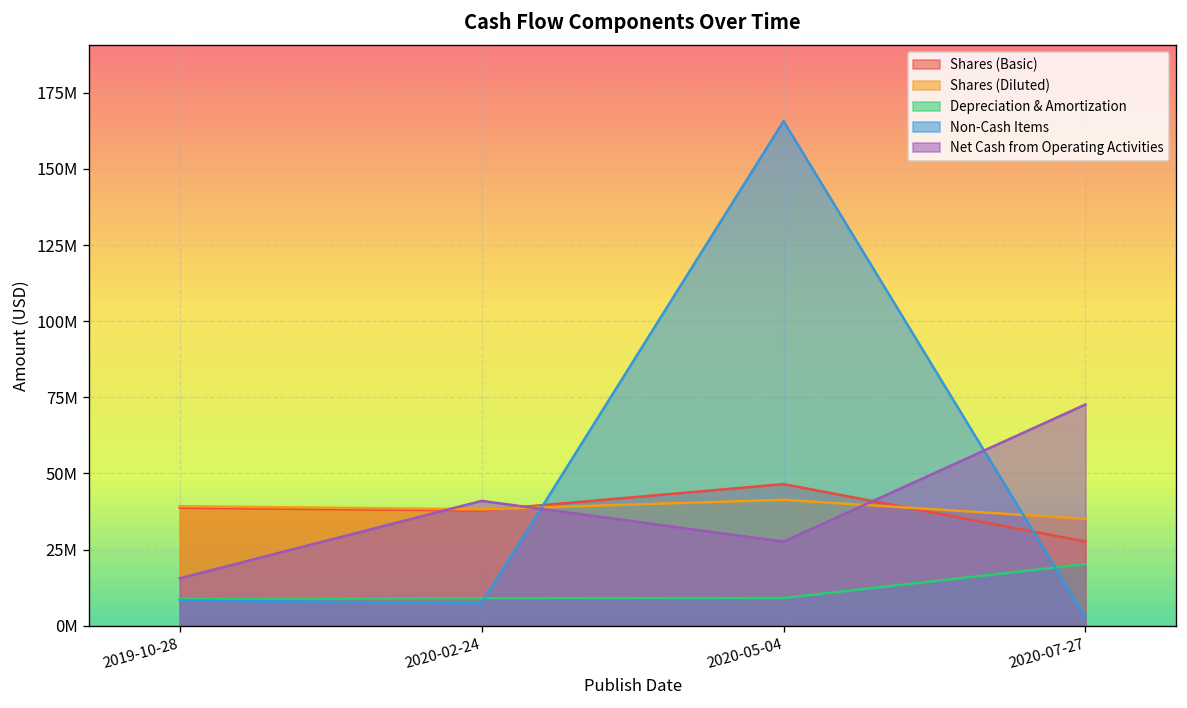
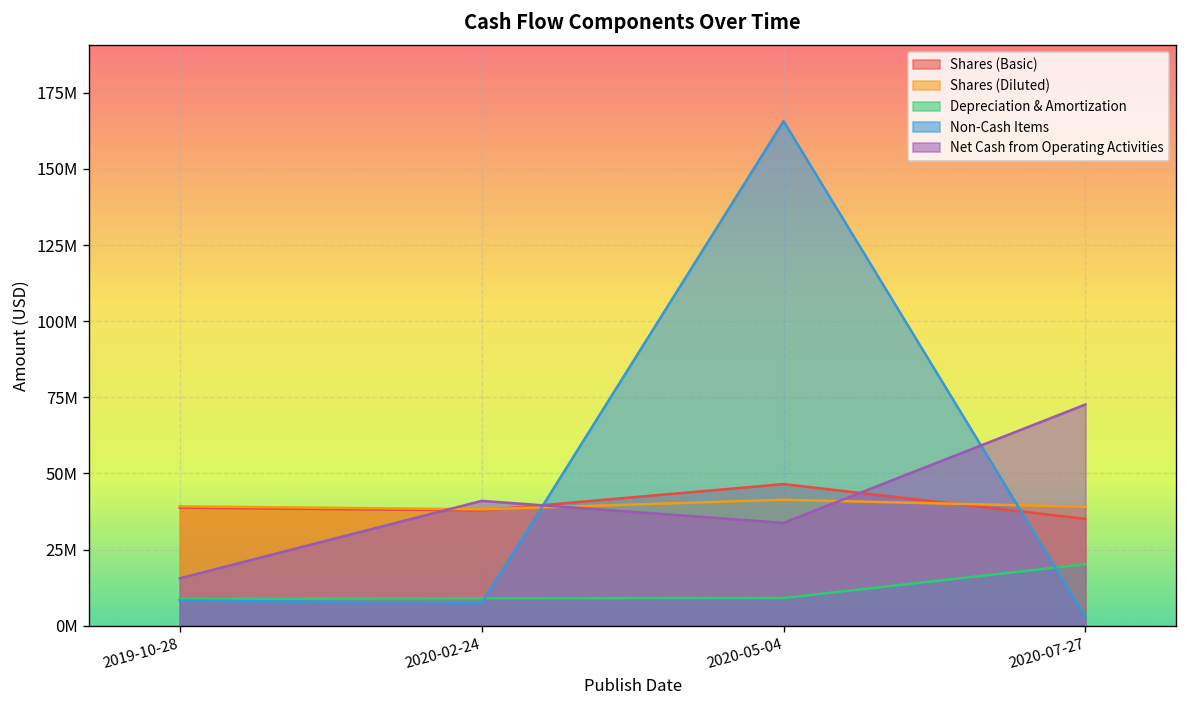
Net Cash from Operating Activities, 2020-05-04: 28000000 -> 34000000
Shares (Basic), 2020-07-27: 28000000 -> 35000000
Shares (Diluted), 2020-07-27: 35000000 -> 39000000
